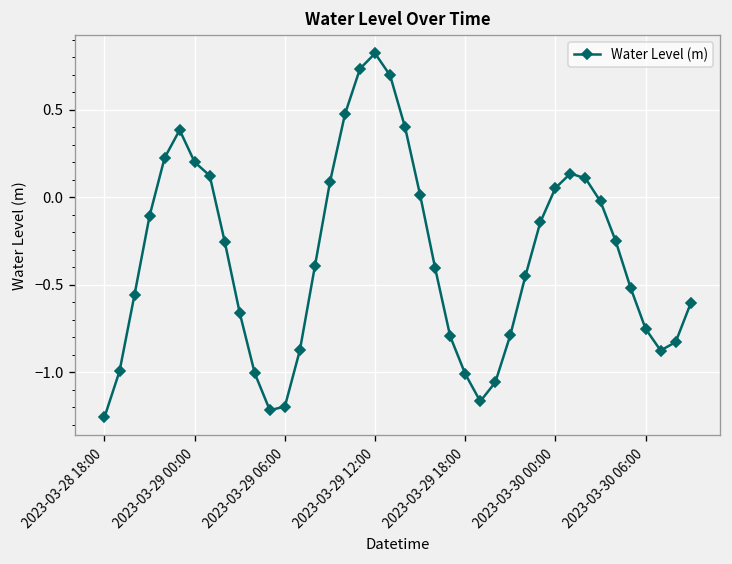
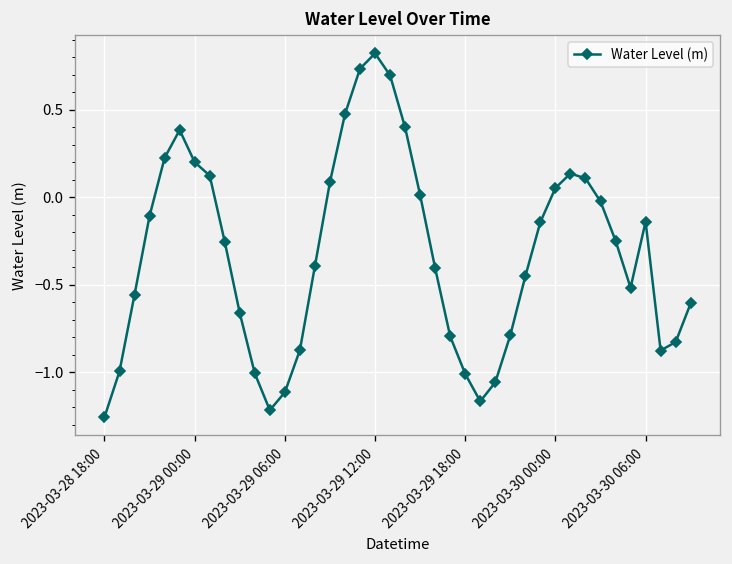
2023-03-29 06:00: -1.20 -> -1.12
2023-03-30 06:00: -0.75 -> -0.14
